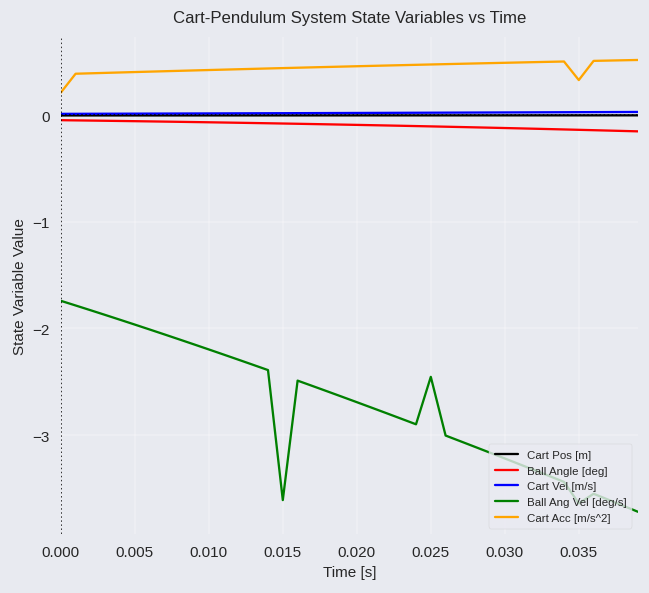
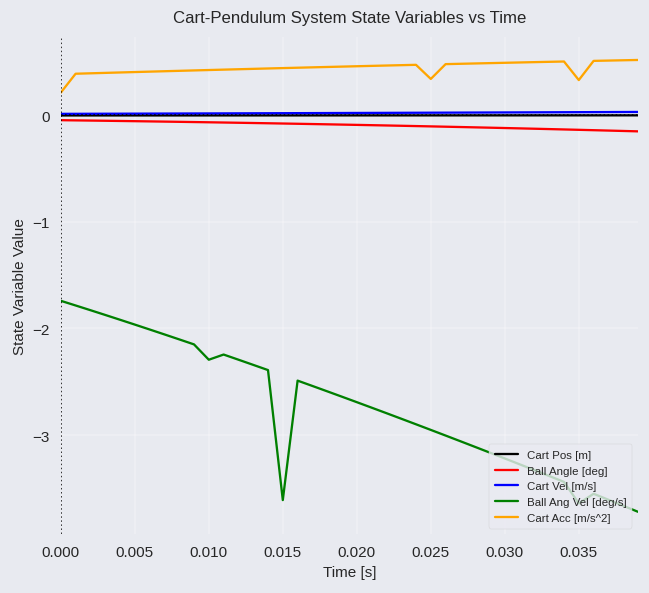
Ball Ang Vel [deg/s], 0.010: -2.2 -> -2.3
Ball Ang Vel [deg/s], 0.025: -2.5 -> -3.0
Cart Acc [m/s^2], 0.025: 0.5 -> 0.3
